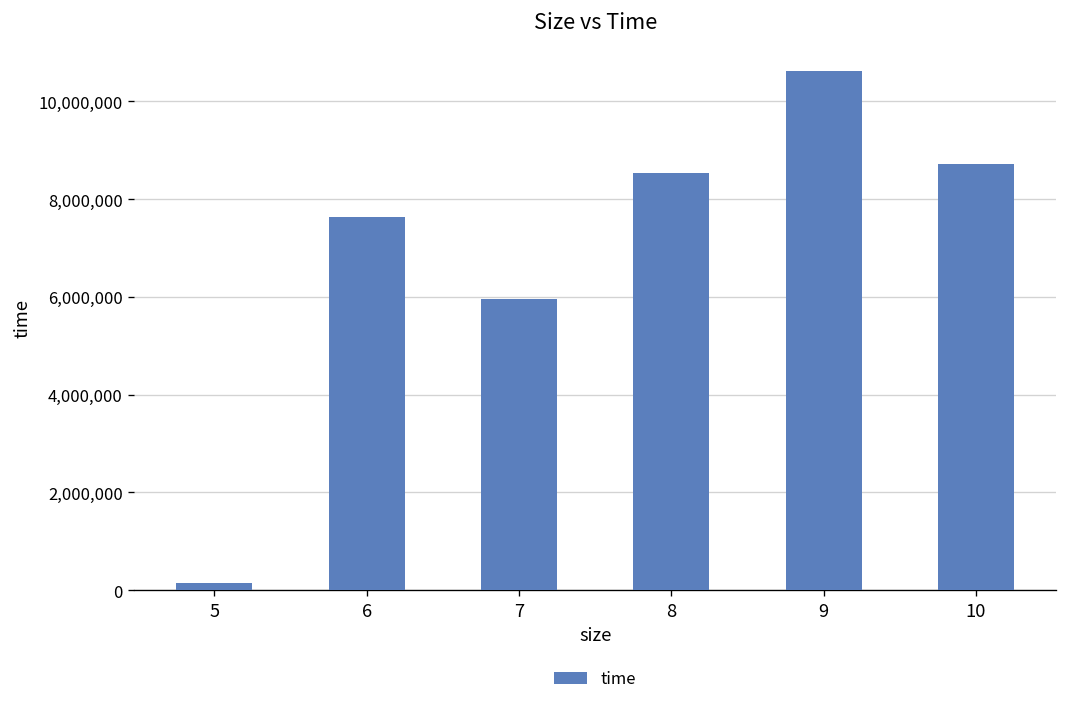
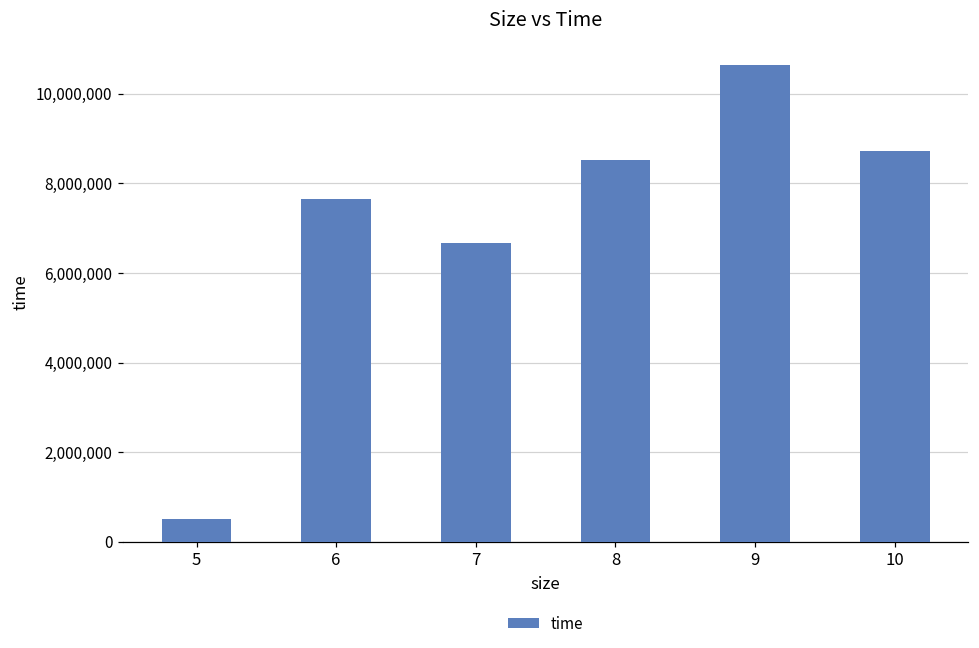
5: 200,000 -> 500,000
7: 6,000,000 -> 6,700,000
